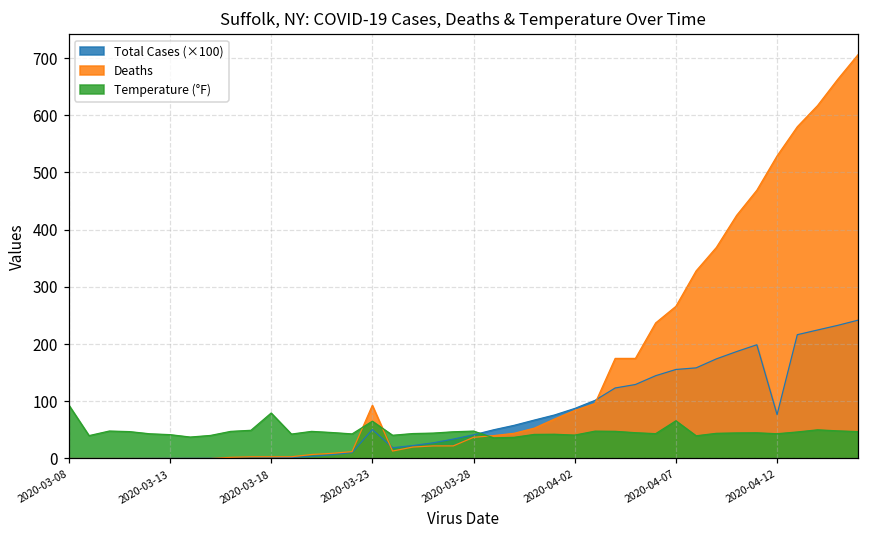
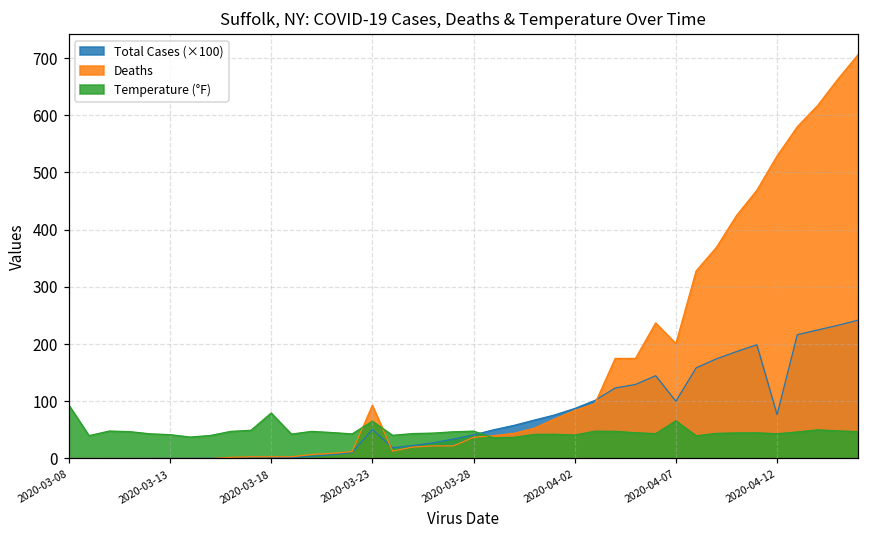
Total Cases (×100), 2020-04-07: 160 -> 100
Deaths, 2020-04-07: 270 -> 200
